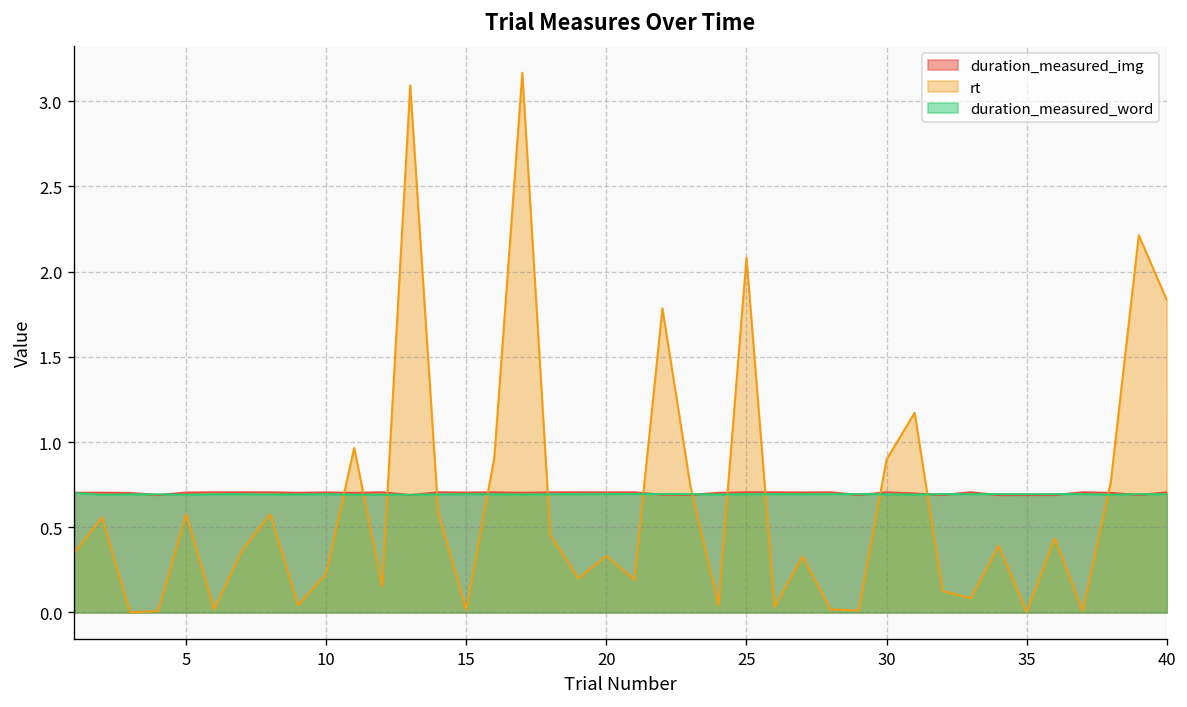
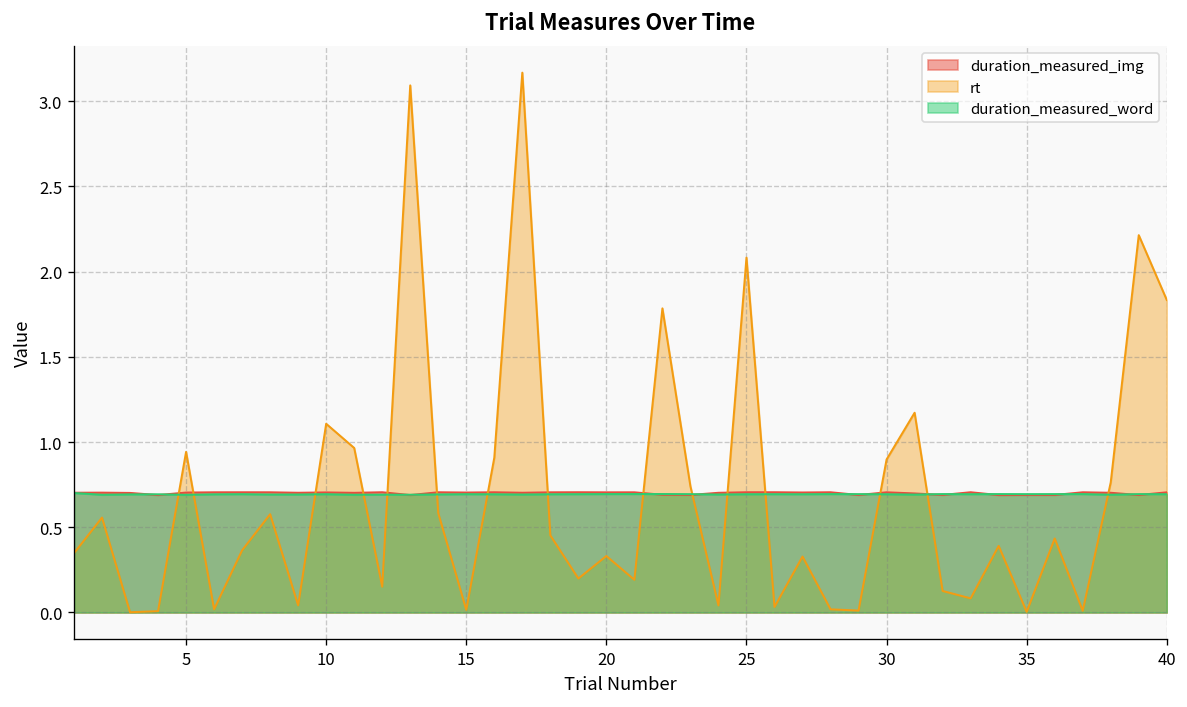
rt, 5: 0.58 -> 0.94
rt, 10: 0.23 -> 1.11
